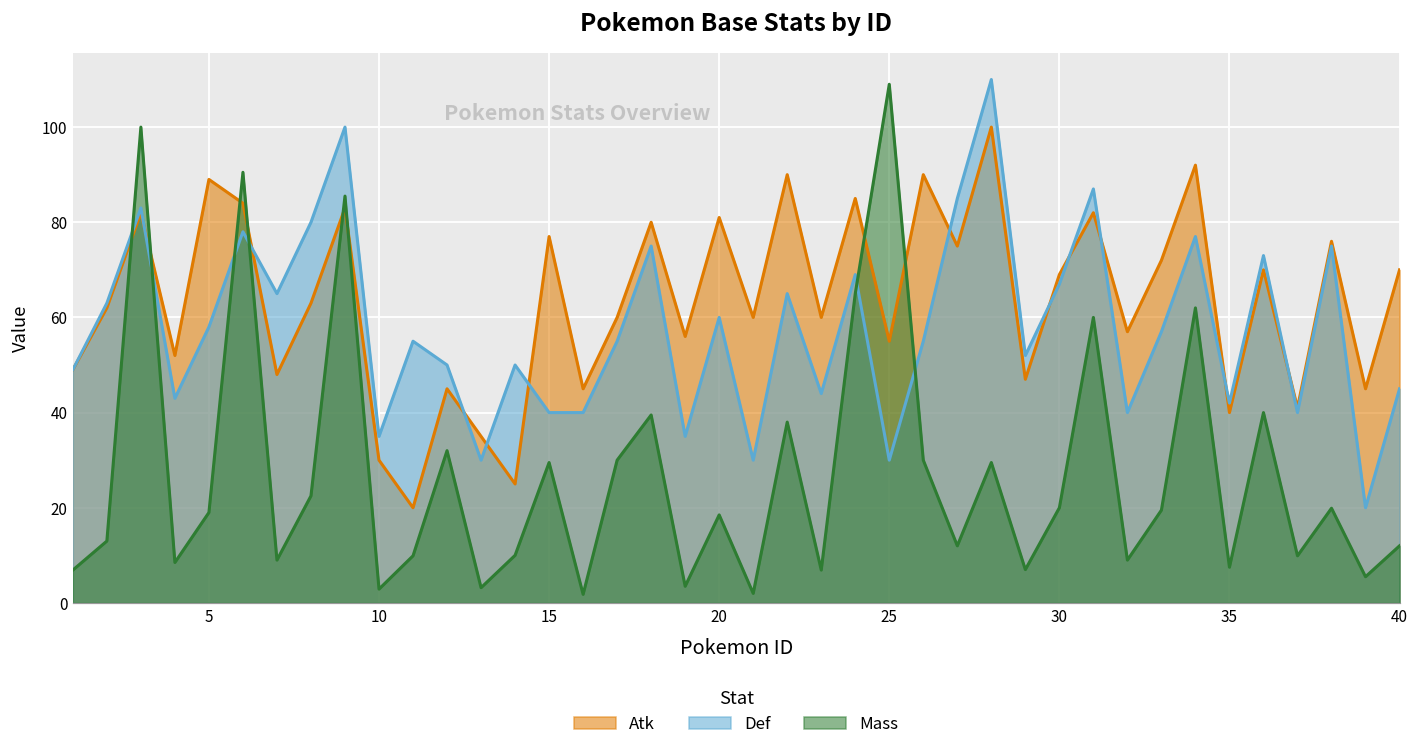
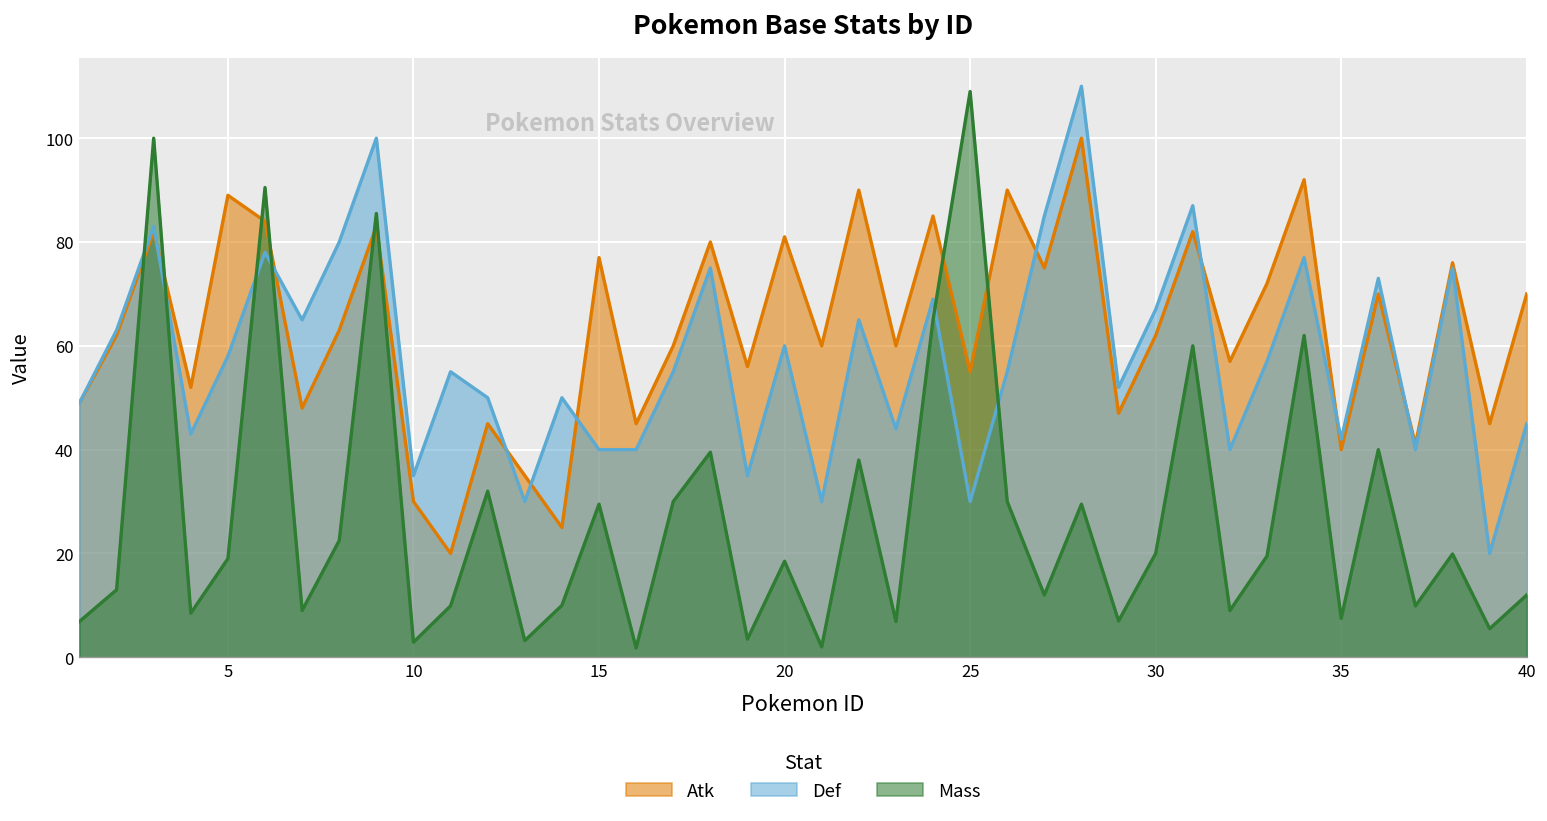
Atk, 30: 69 -> 62
